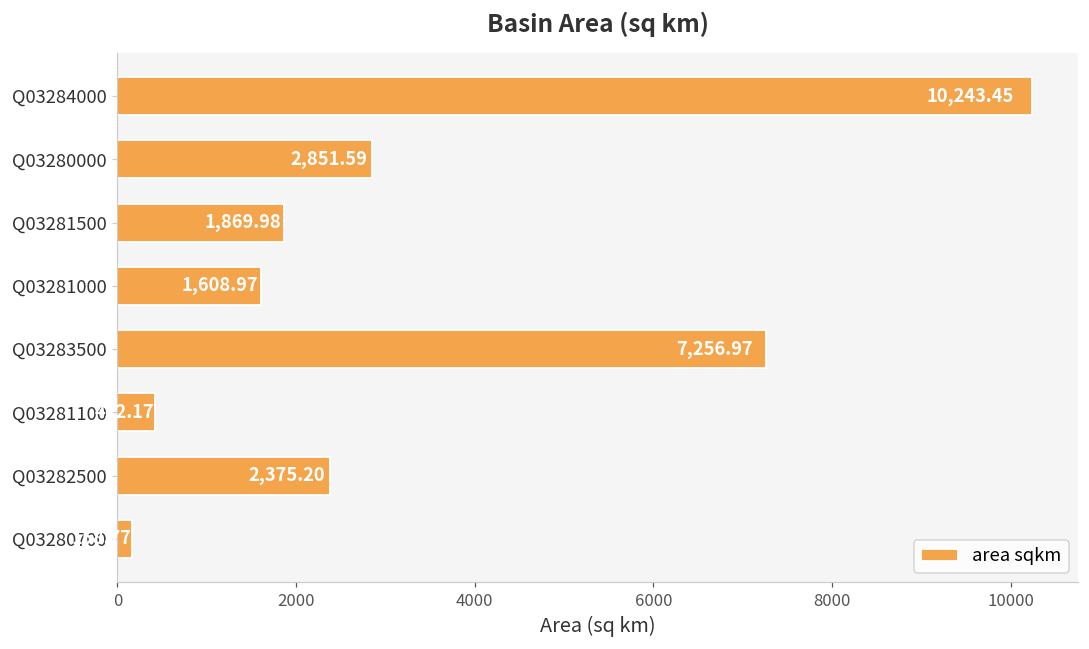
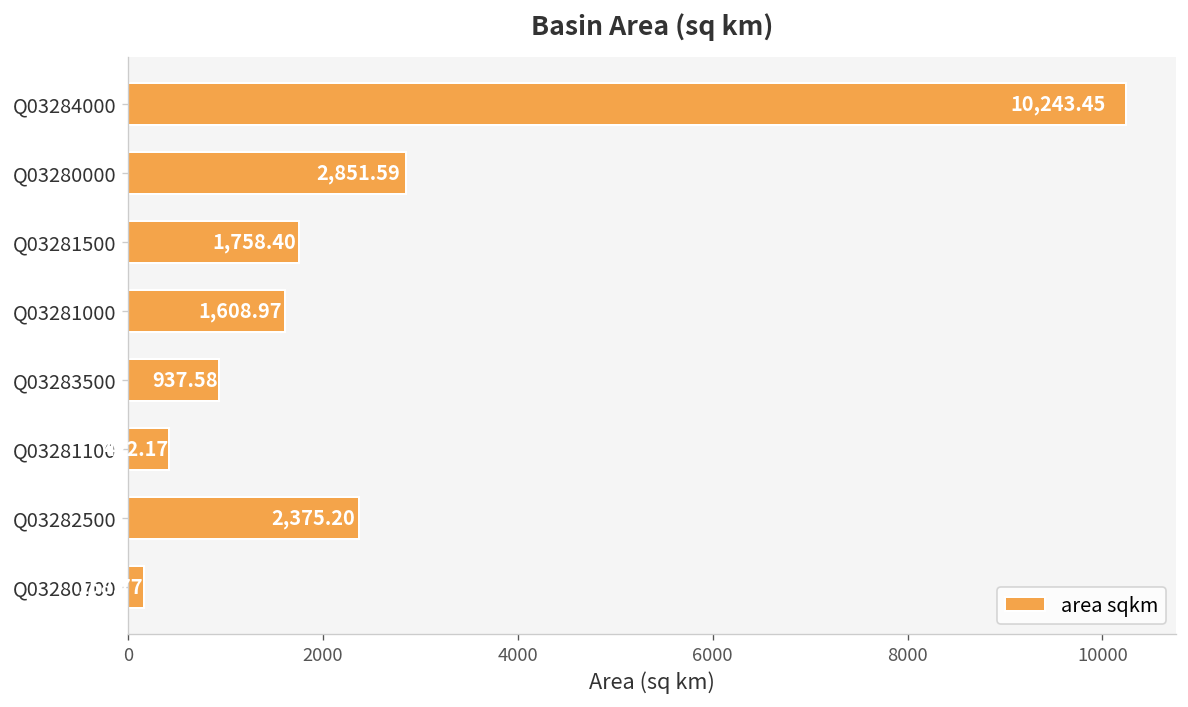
Q03281500: 1,869.98 -> 1,758.40
Q03283500: 7,256.97 -> 937.58
